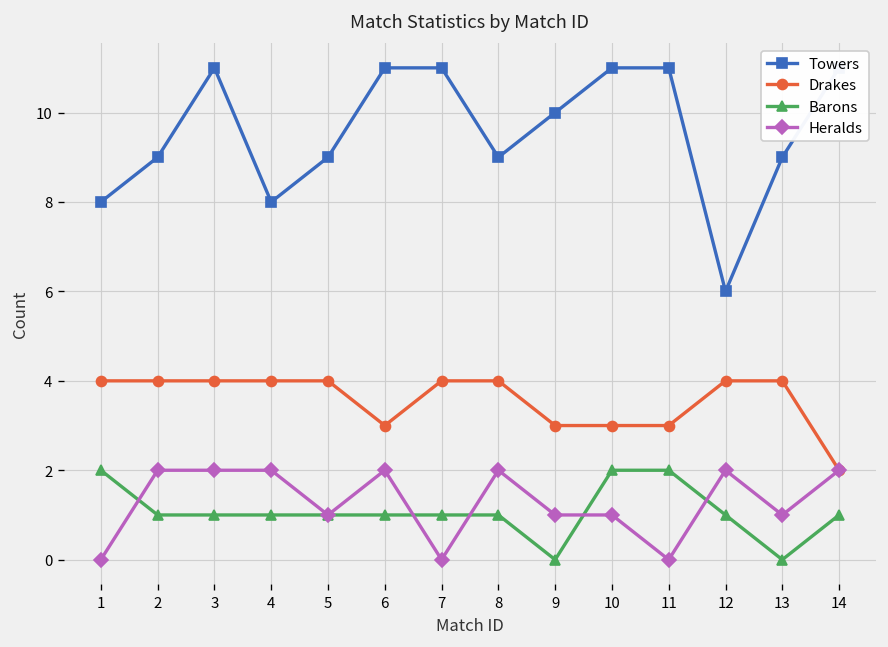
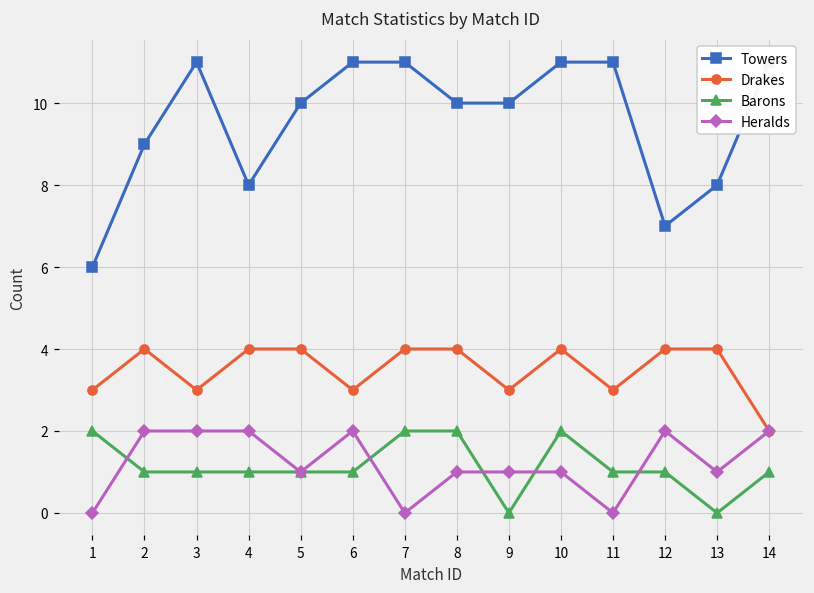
Towers, 1: 8 -> 6
Drakes, 1: 4 -> 3
Drakes, 3: 4 -> 3
Towers, 5: 9 -> 10
Barons, 7: 1 -> 2
Towers, 8: 9 -> 10
Barons, 8: 1 -> 2
Heralds, 8: 2 -> 1
Drakes, 10: 3 -> 4
Barons, 11: 2 -> 1
Towers, 12: 6 -> 7
Towers, 13: 9 -> 8
